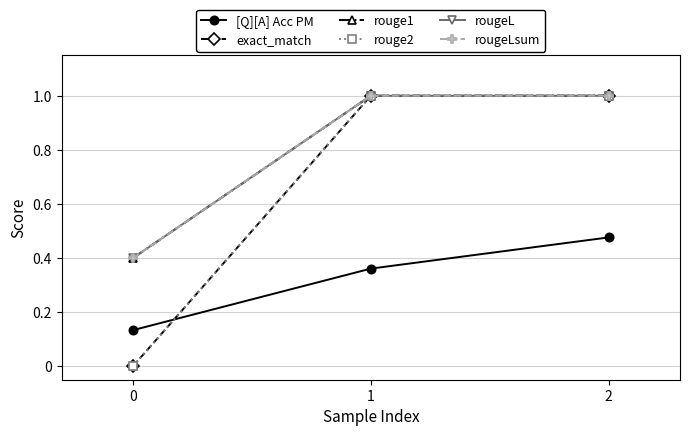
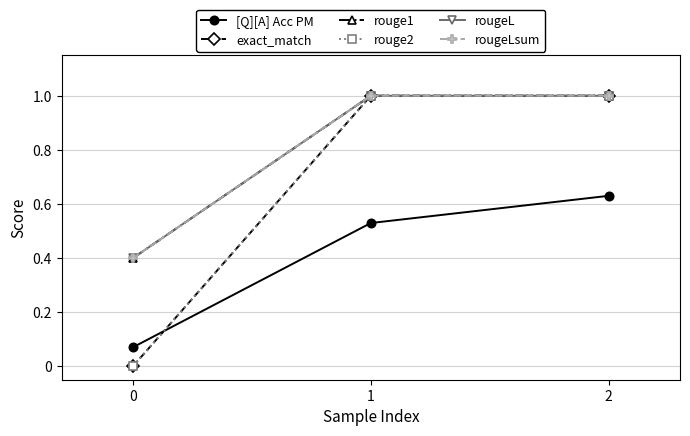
[Q][A] Acc PM, 0: 0.13 -> 0.07
[Q][A] Acc PM, 1: 0.36 -> 0.53
[Q][A] Acc PM, 2: 0.48 -> 0.63
